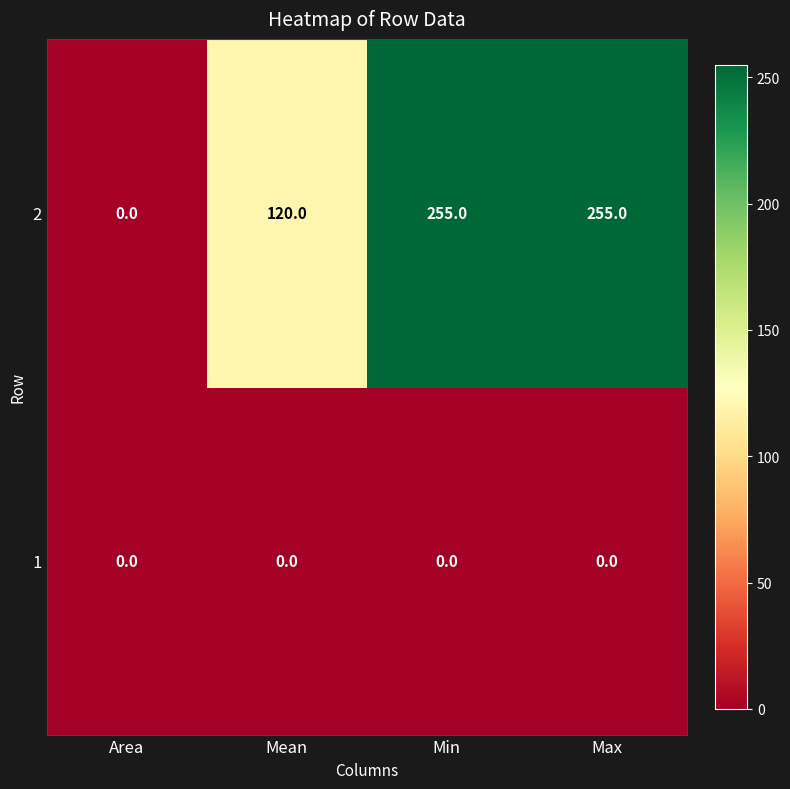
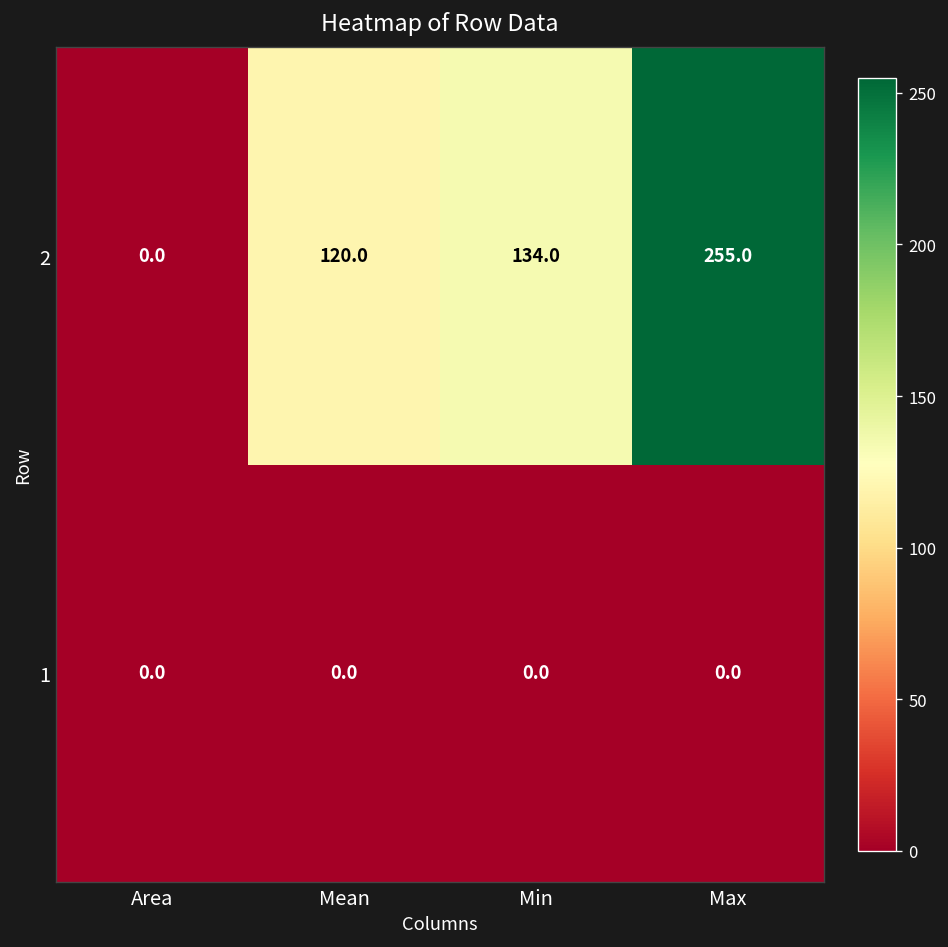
2, Min: 255.0 -> 134.0
